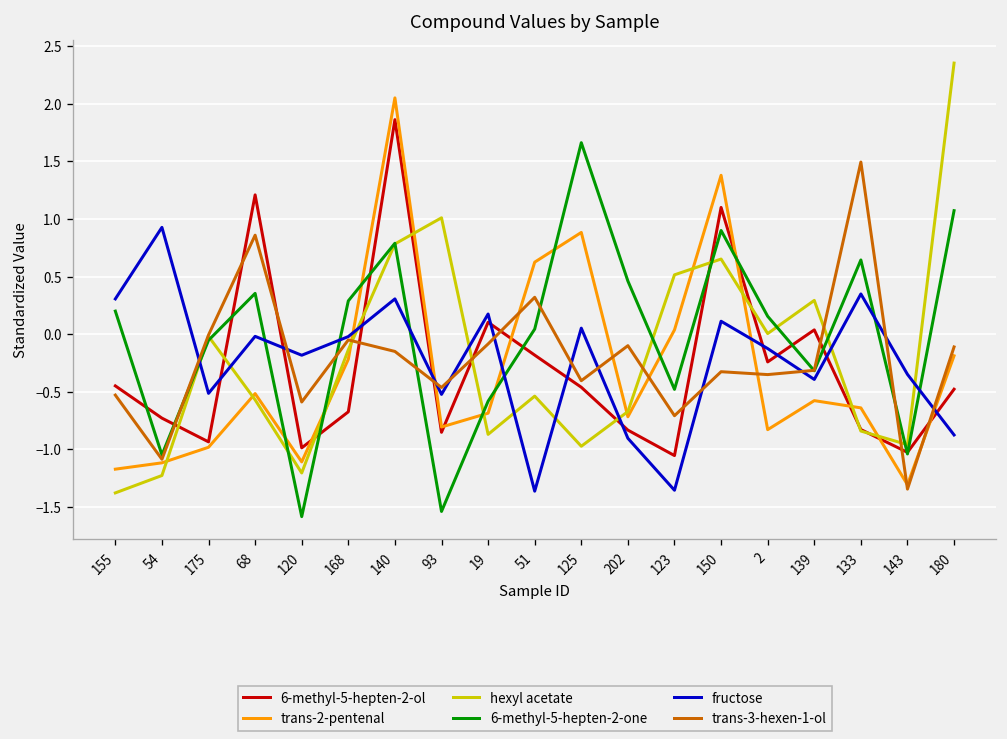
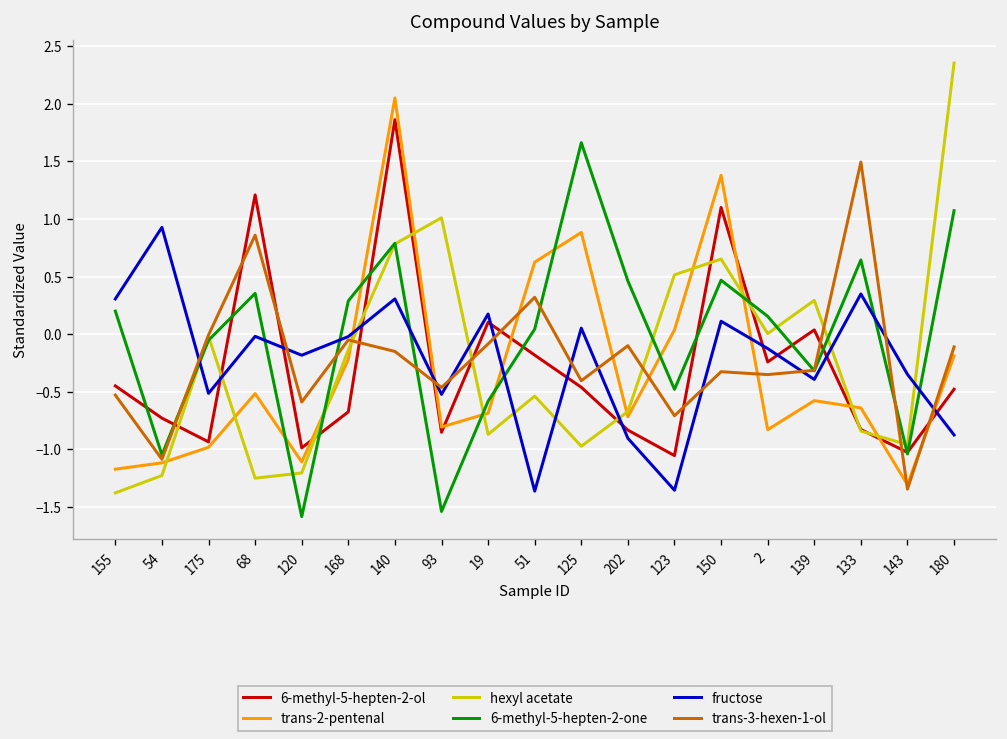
hexyl acetate, 68: -0.6 -> -1.3
6-methyl-5-hepten-2-one, 150: 0.9 -> 0.5
